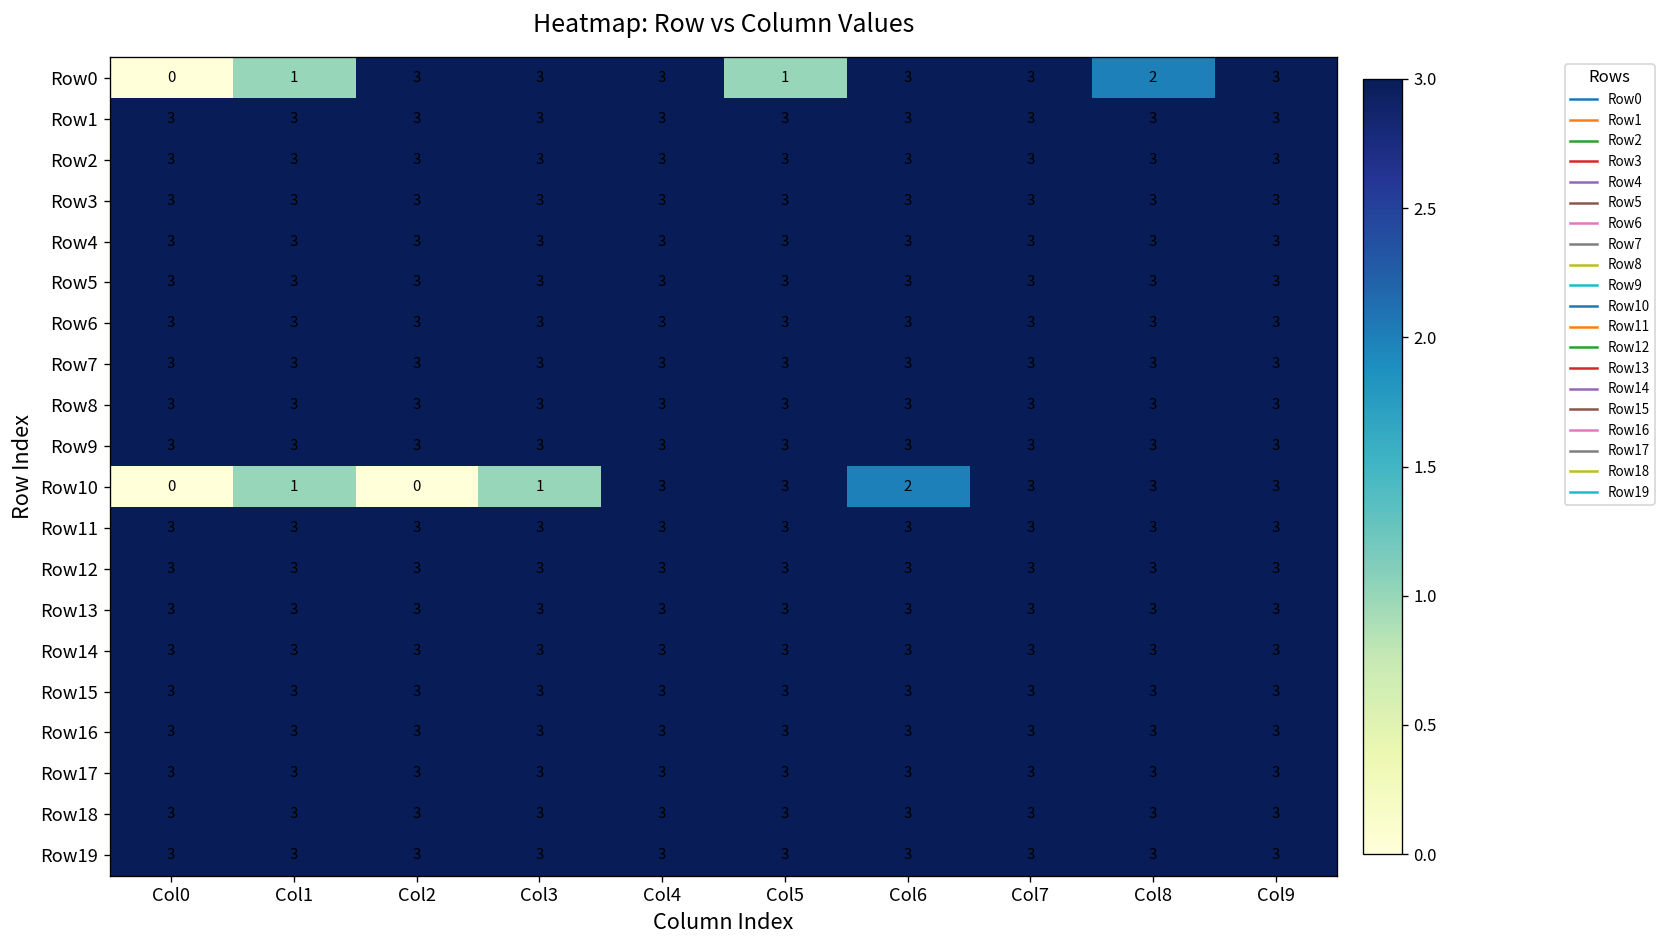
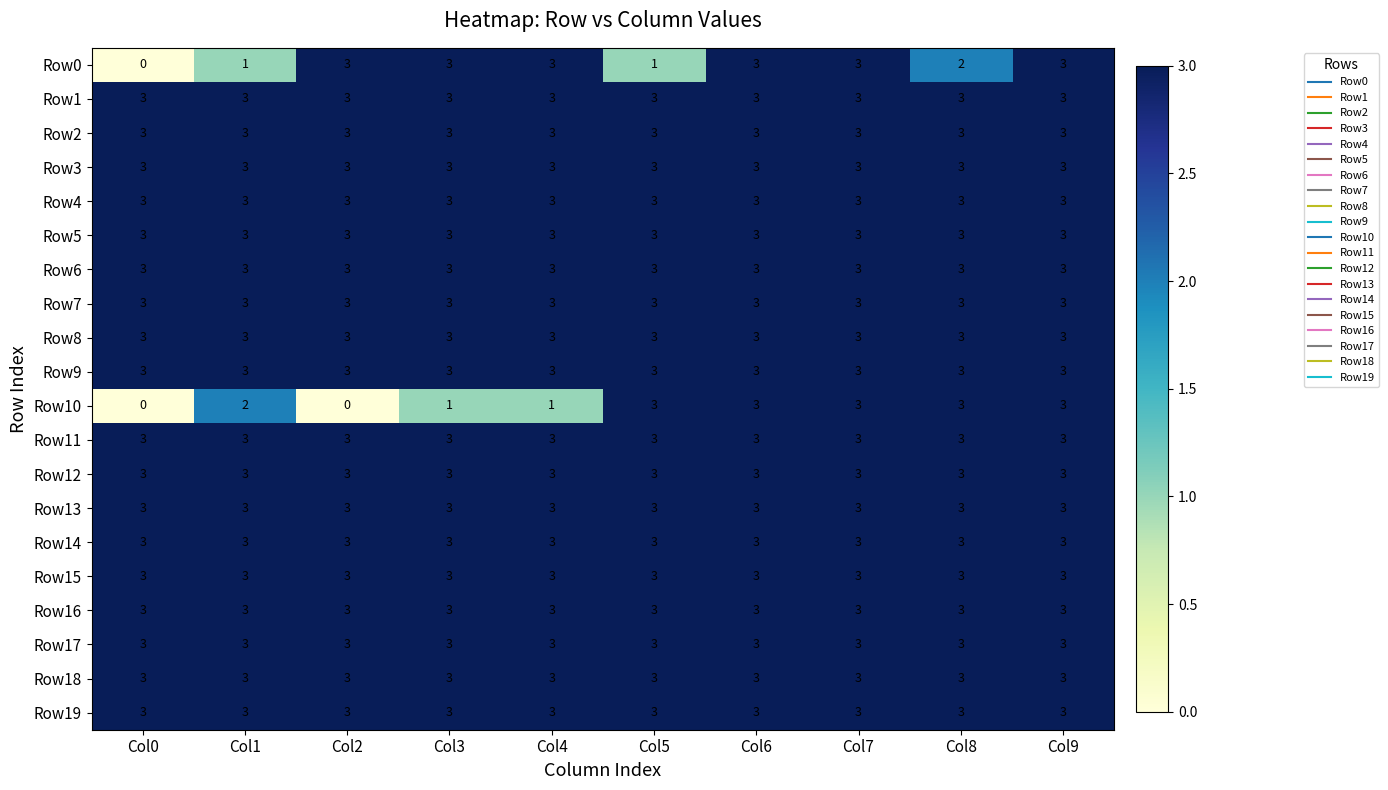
Row10, Col1: 1 -> 2
Row10, Col4: 3 -> 1
Row10, Col6: 2 -> 3
